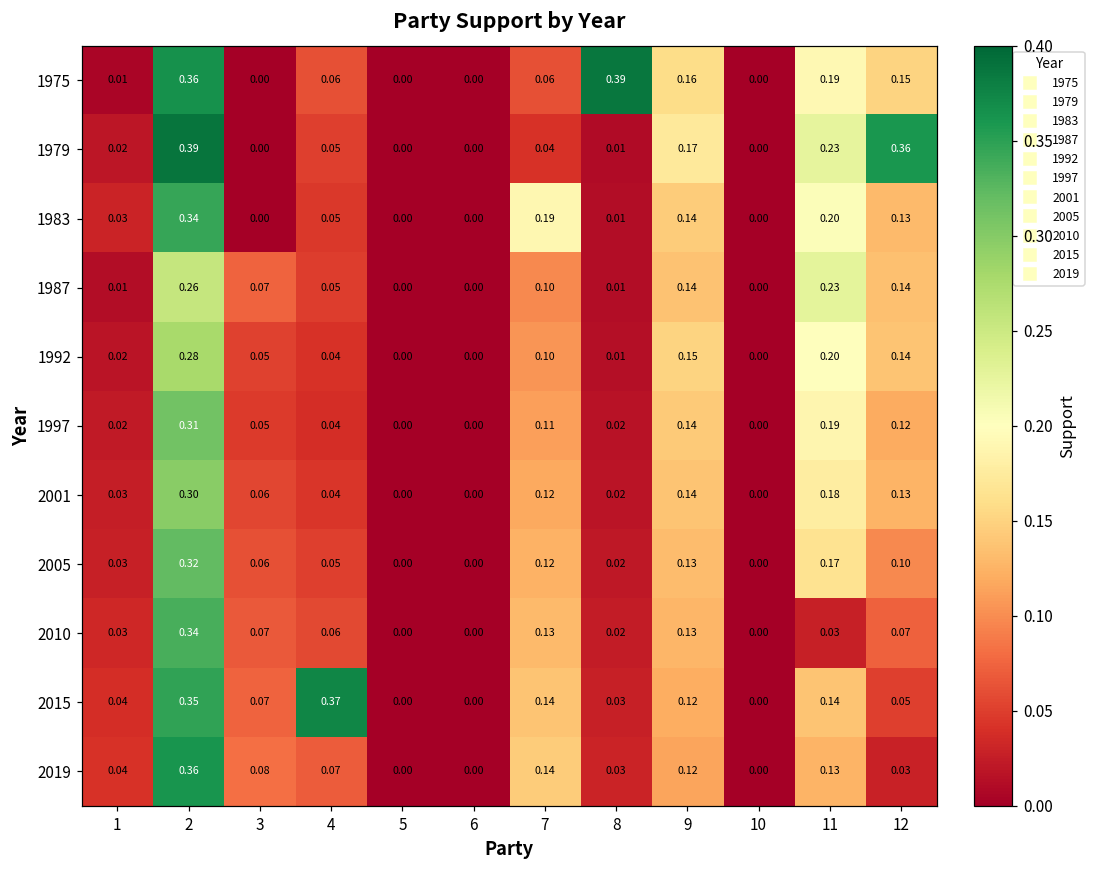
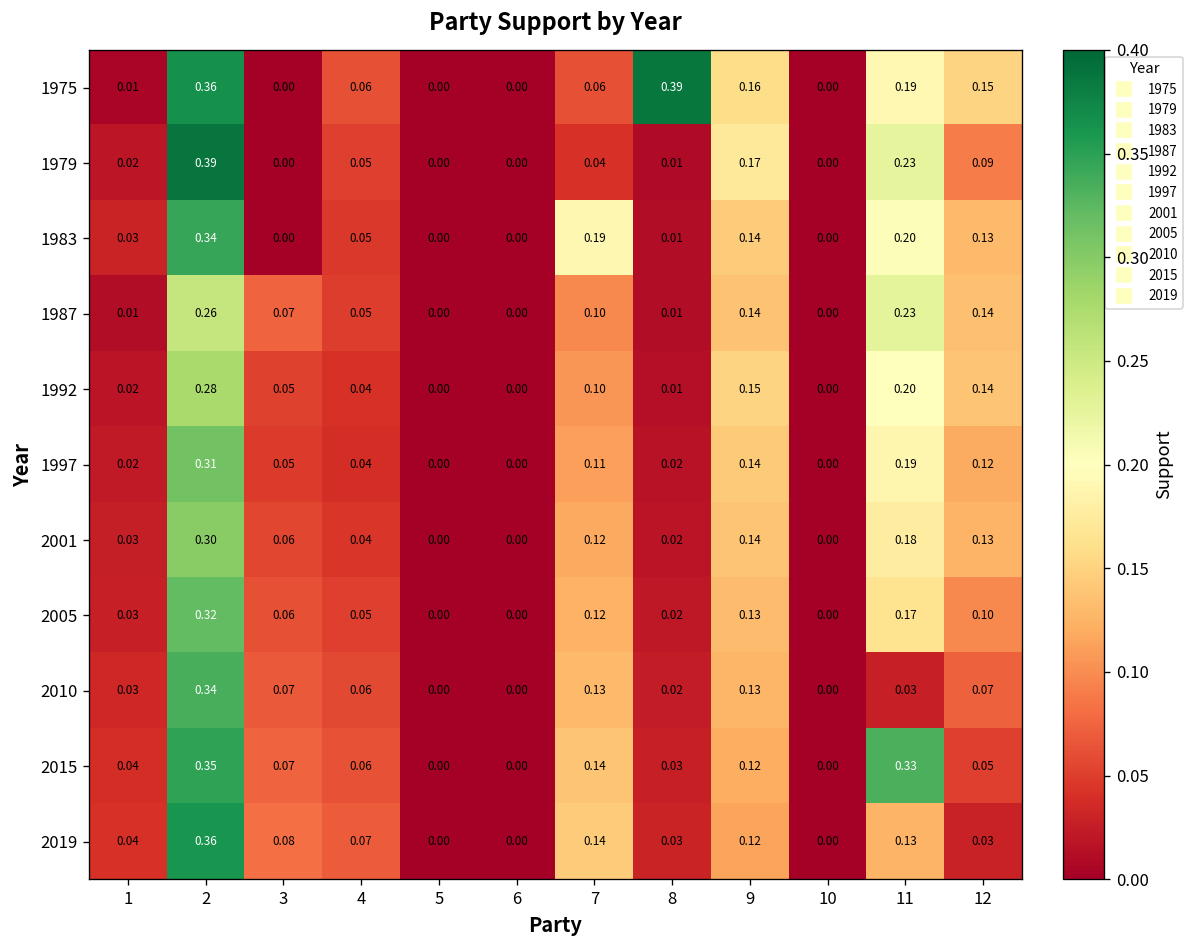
1979, 12: 0.36 -> 0.09
2015, 4: 0.37 -> 0.06
2015, 11: 0.14 -> 0.33
